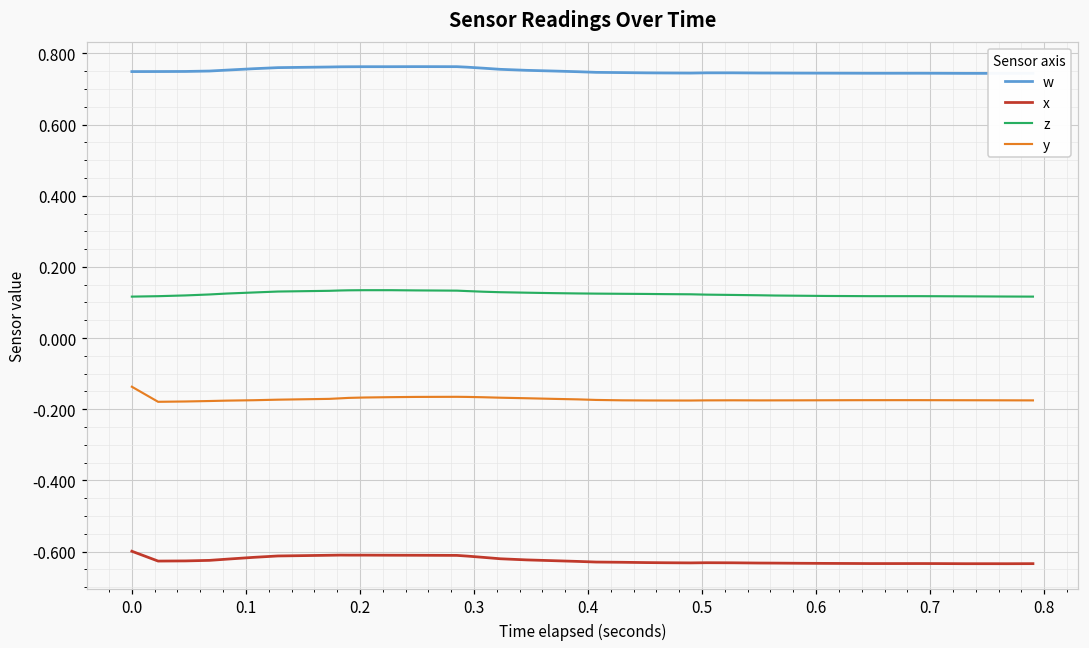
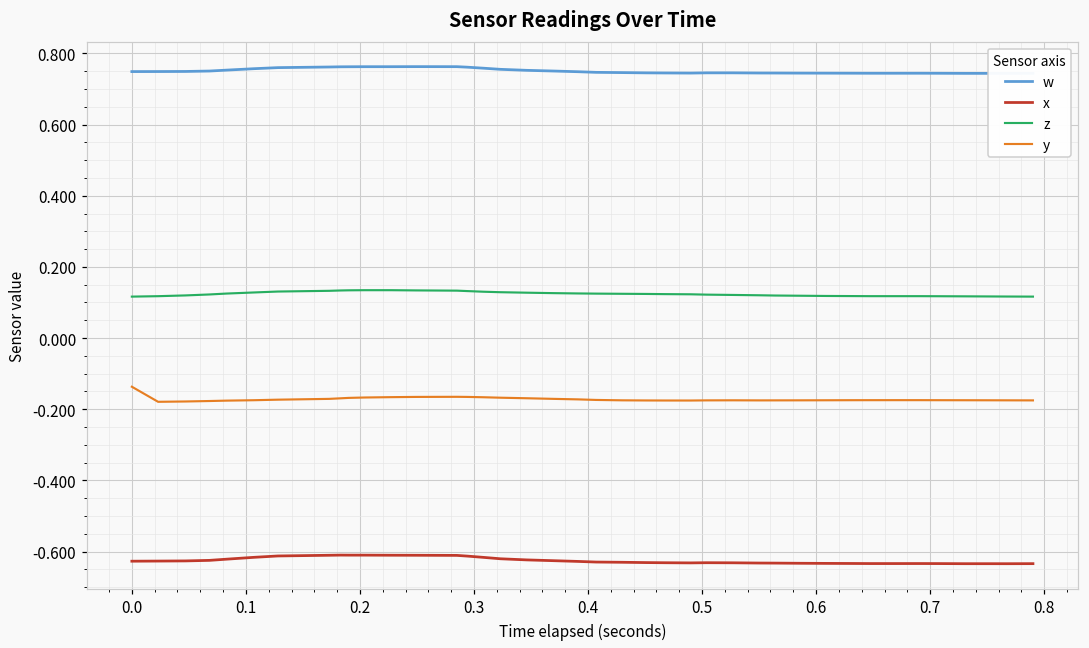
x, 0.0: -0.60 -> -0.63
